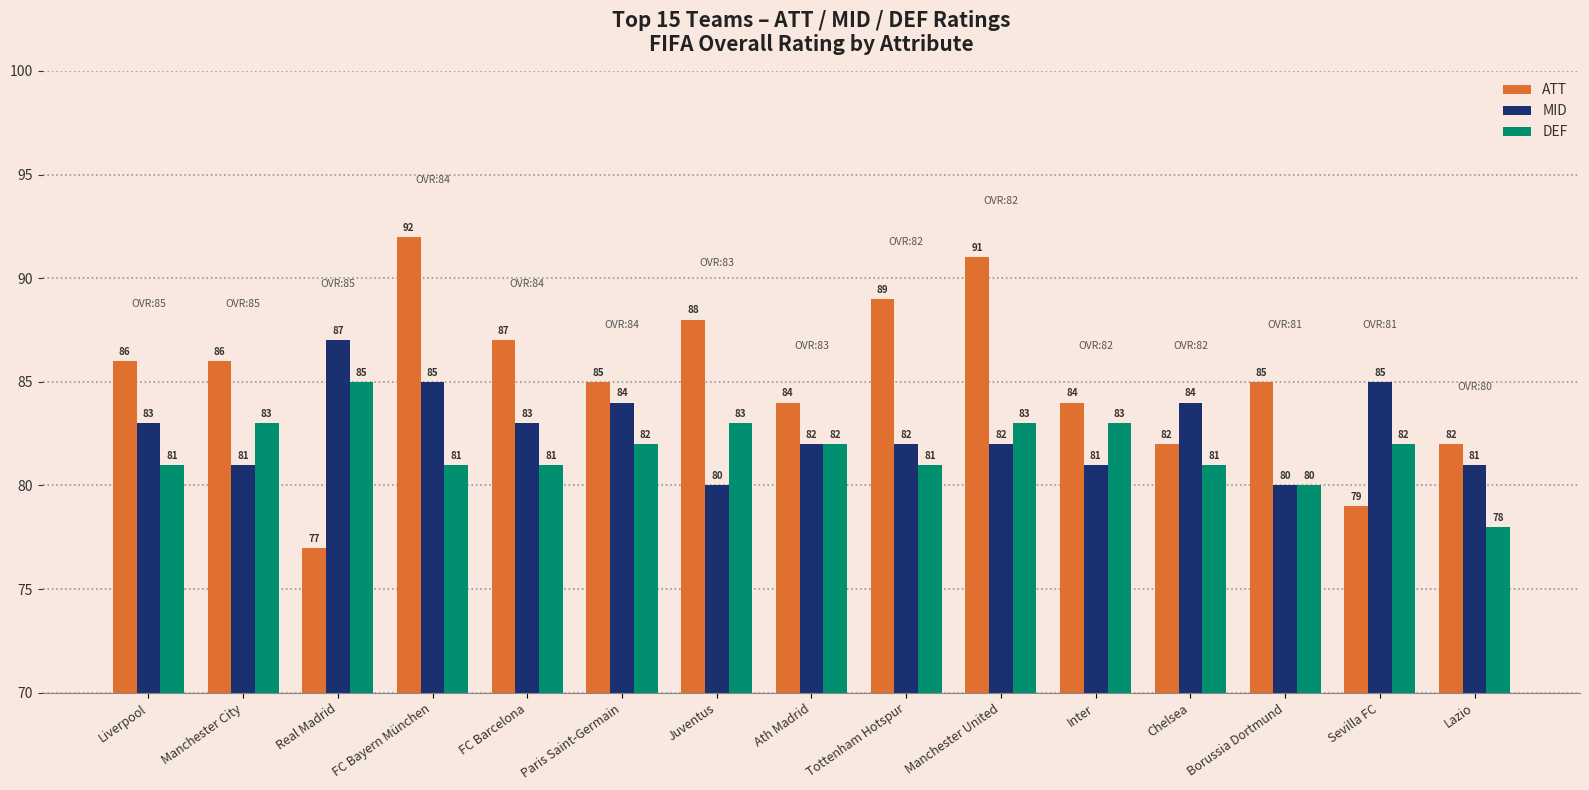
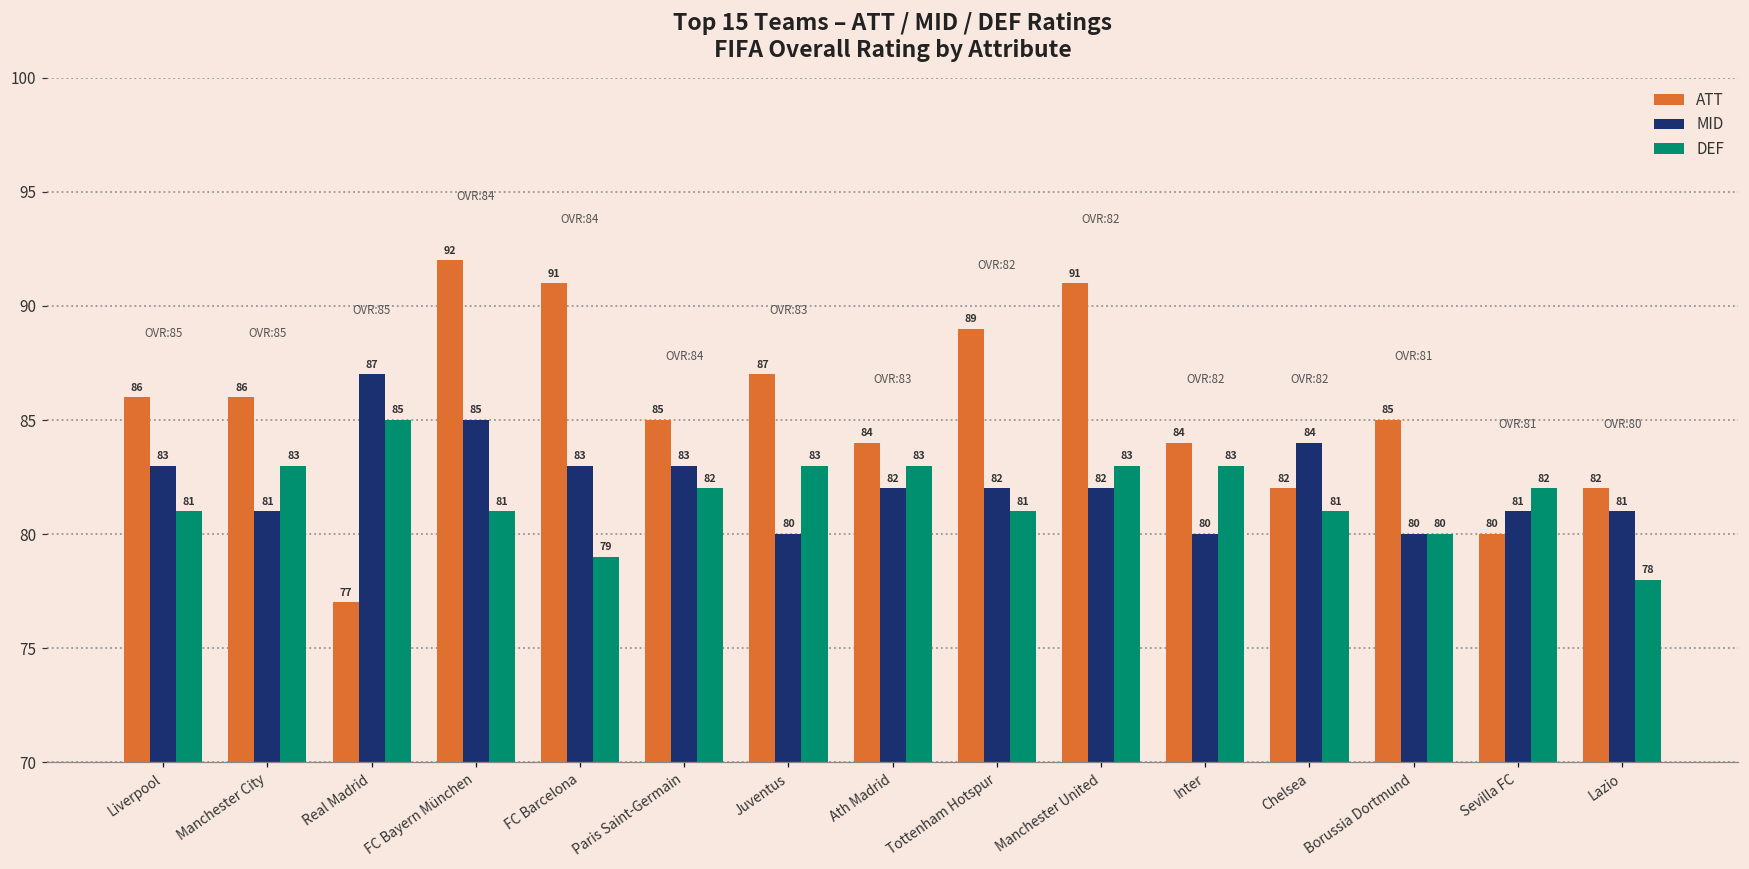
ATT, FC Barcelona: 87 -> 91
DEF, FC Barcelona: 81 -> 79
MID, Paris Saint-Germain: 84 -> 83
ATT, Juventus: 88 -> 87
DEF, Ath Madrid: 82 -> 83
MID, Inter: 81 -> 80
ATT, Sevilla FC: 79 -> 80
MID, Sevilla FC: 85 -> 81
